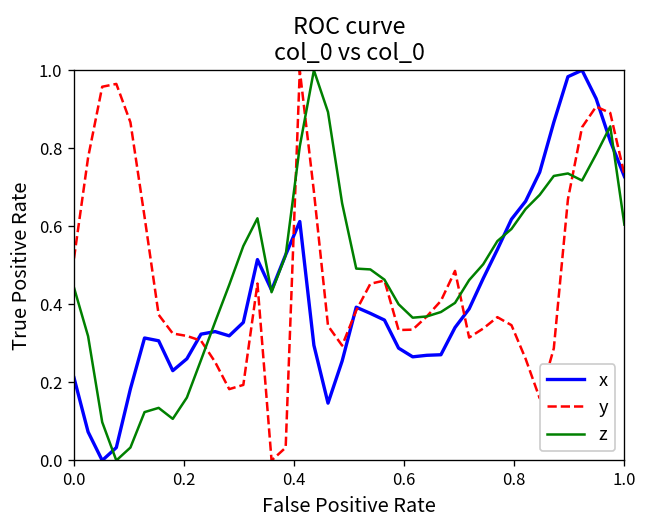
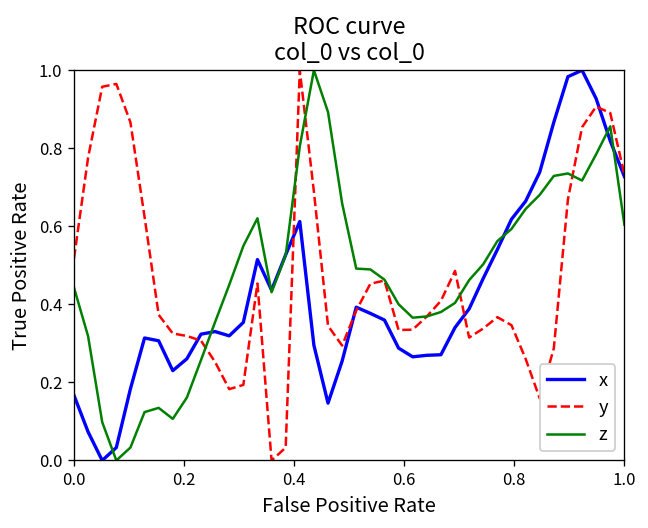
x, 0.0: 0.21 -> 0.17
